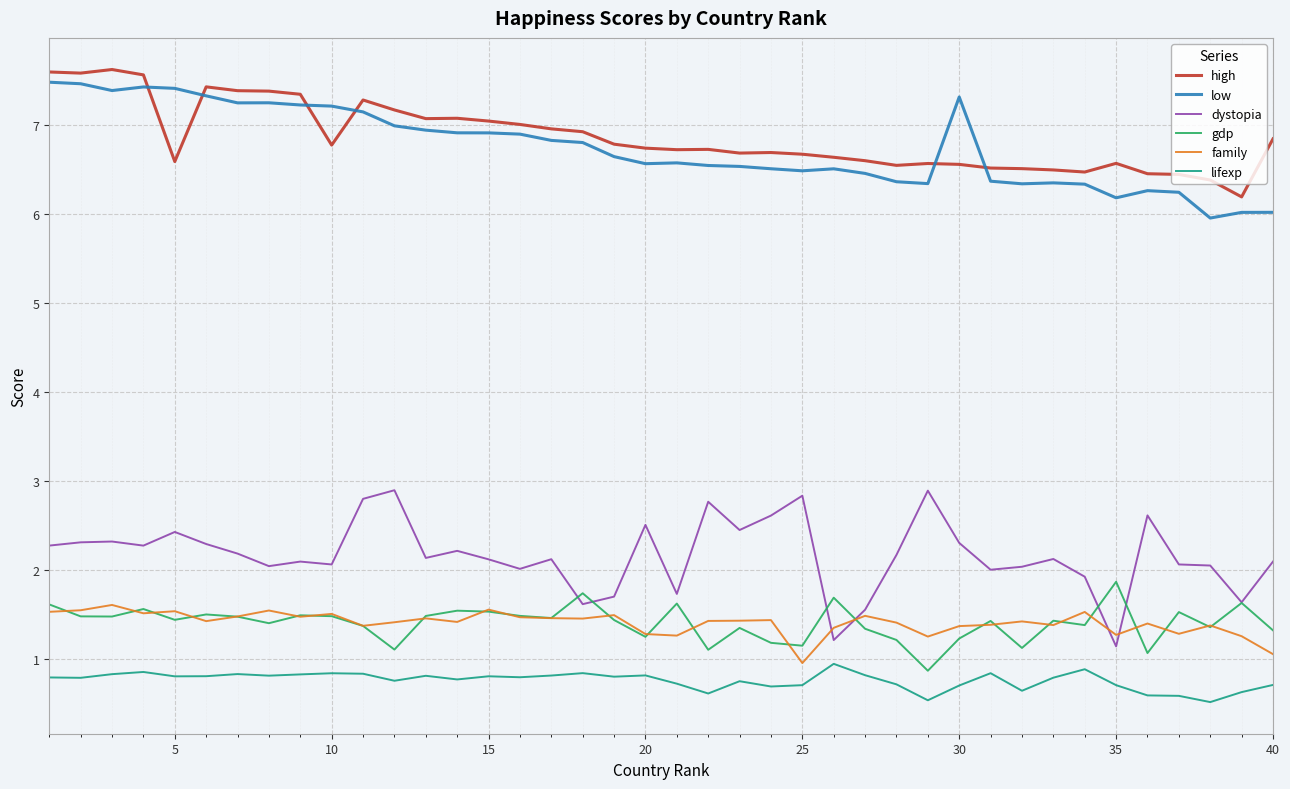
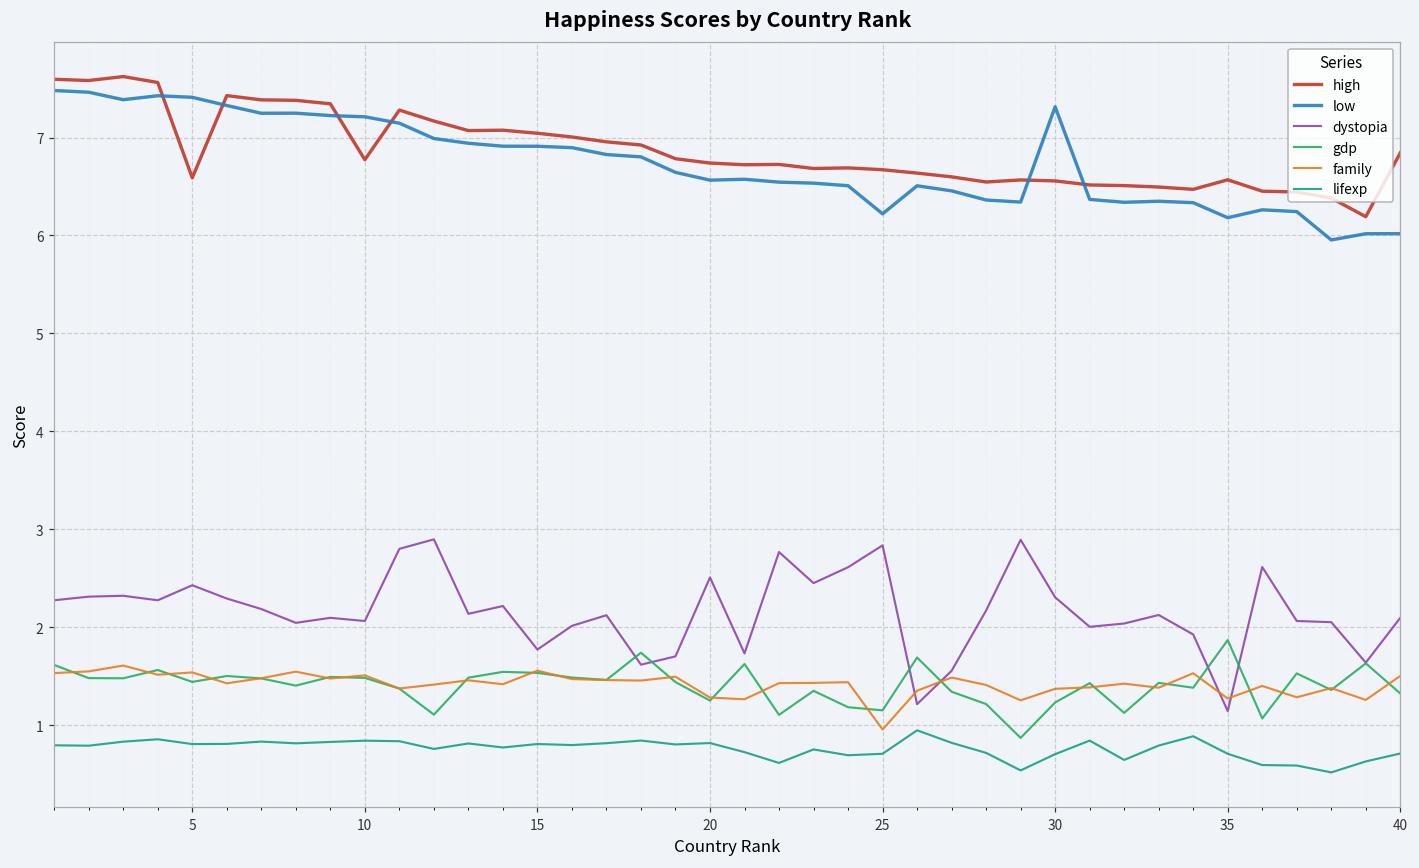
dystopia, 15: 2.1 -> 1.8
low, 25: 6.5 -> 6.2
family, 40: 1.1 -> 1.5
